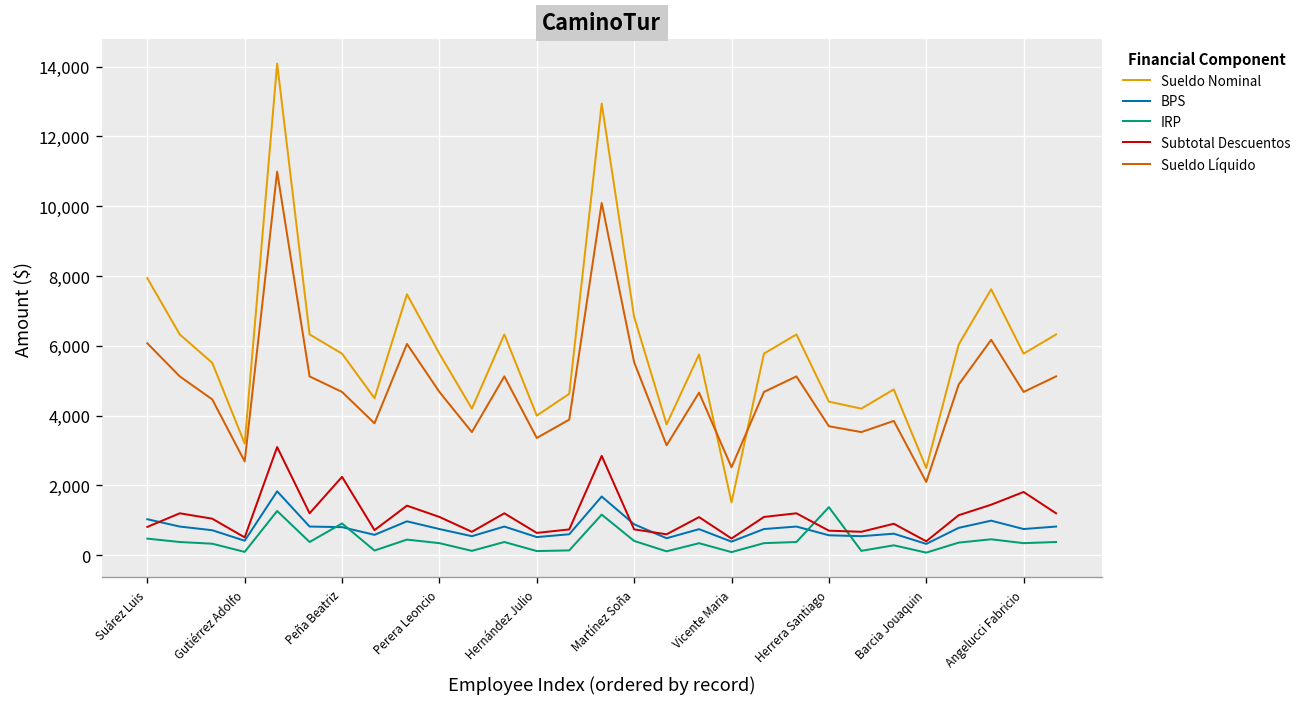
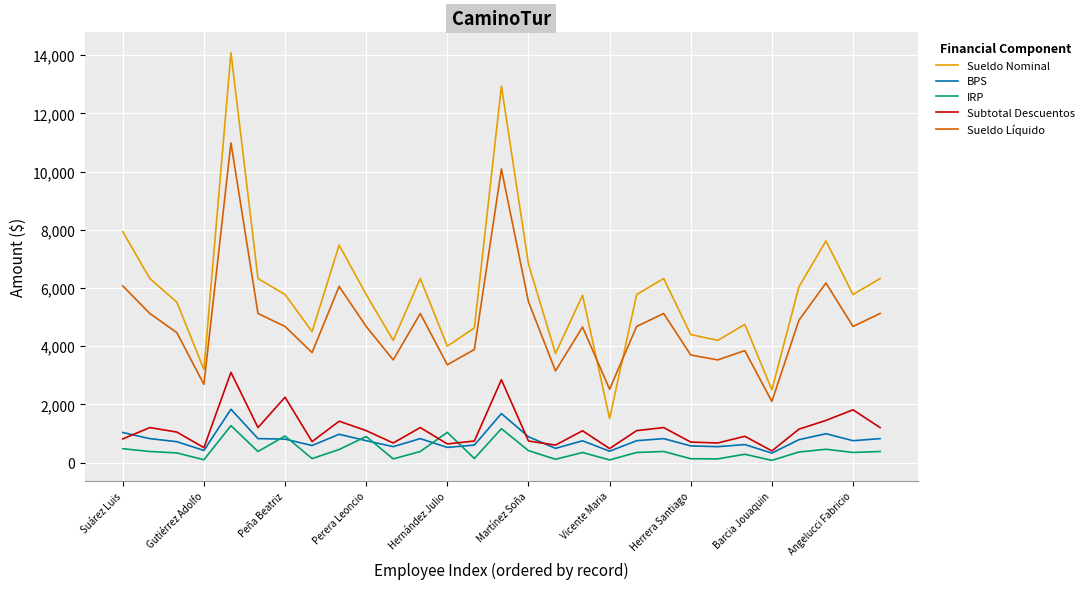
IRP, Perera Leoncio: 300 -> 900
IRP, Hernández Julio: 100 -> 1,000
IRP, Herrera Santiago: 1,400 -> 100
